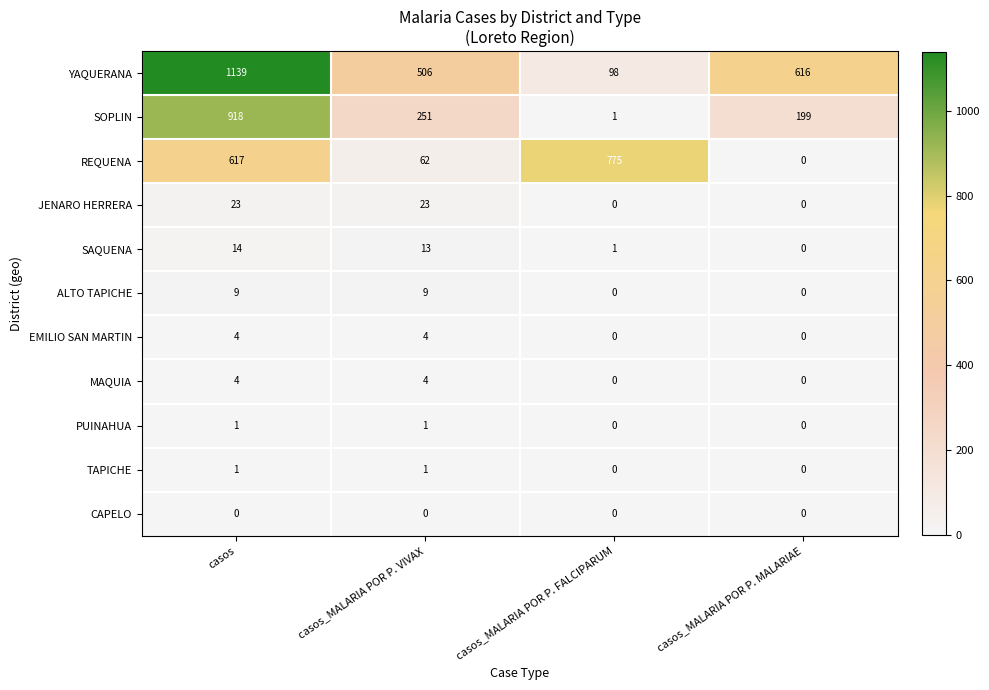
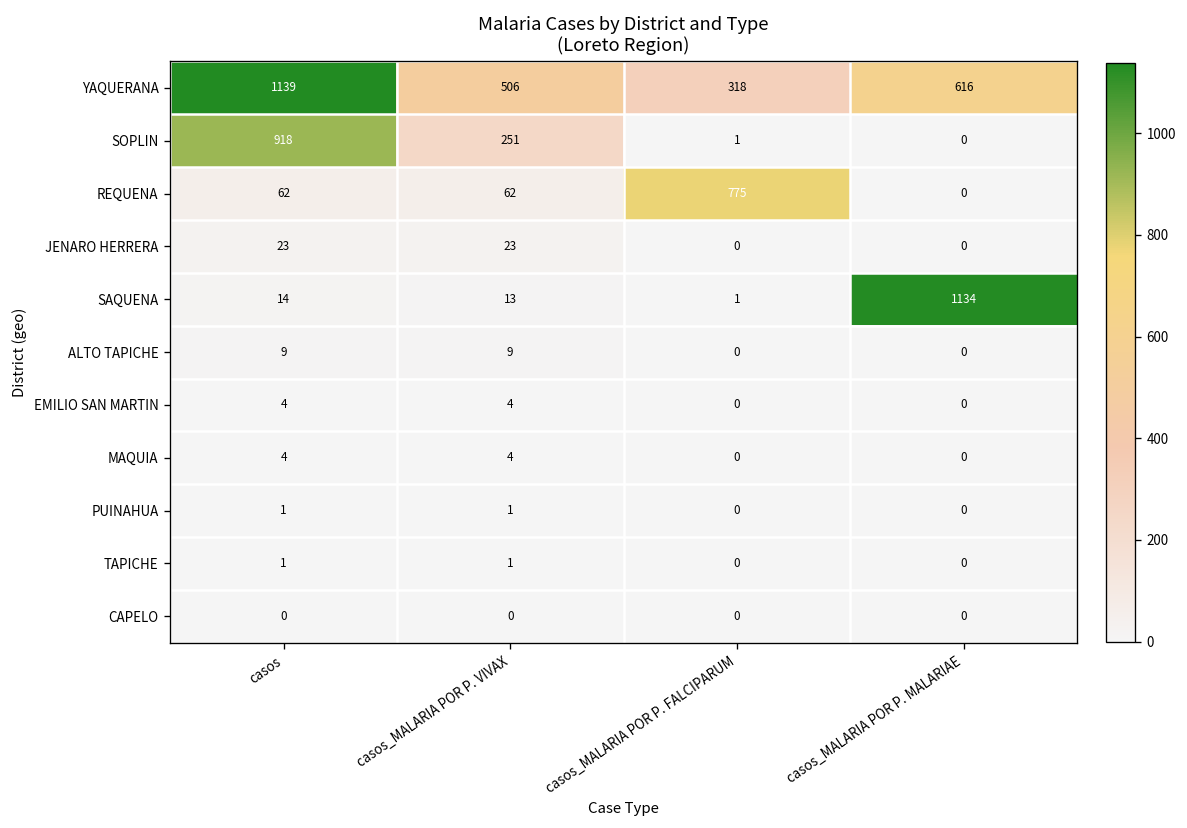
YAQUERANA, casos_MALARIA POR P. FALCIPARUM: 98 -> 318
SOPLIN, casos_MALARIA POR P. MALARIAE: 199 -> 0
REQUENA, casos: 617 -> 62
SAQUENA, casos_MALARIA POR P. MALARIAE: 0 -> 1134
